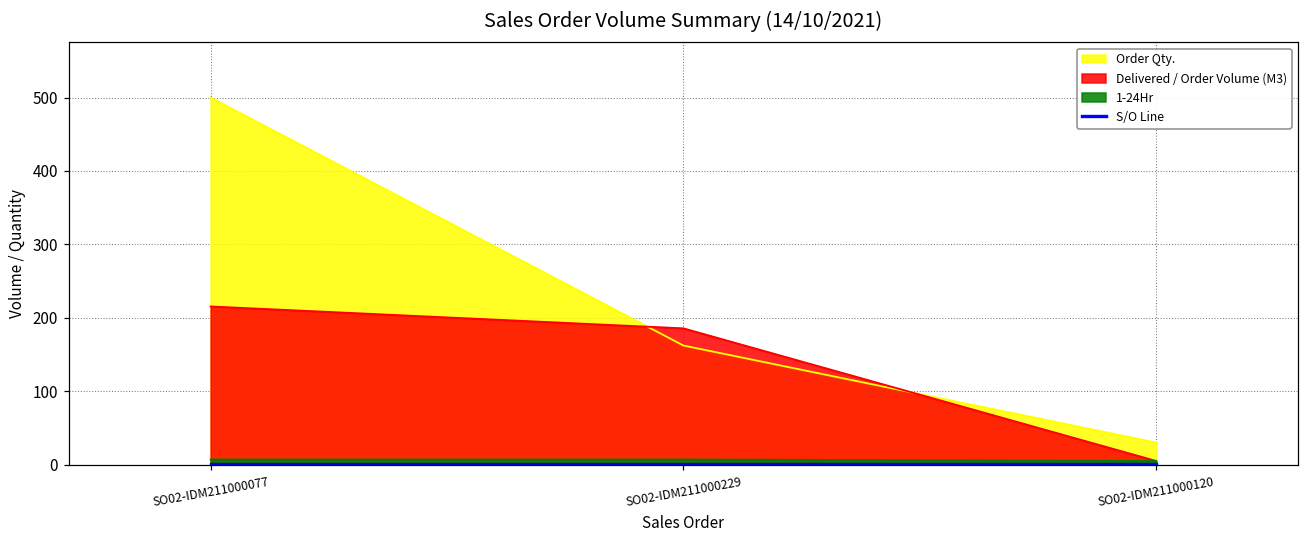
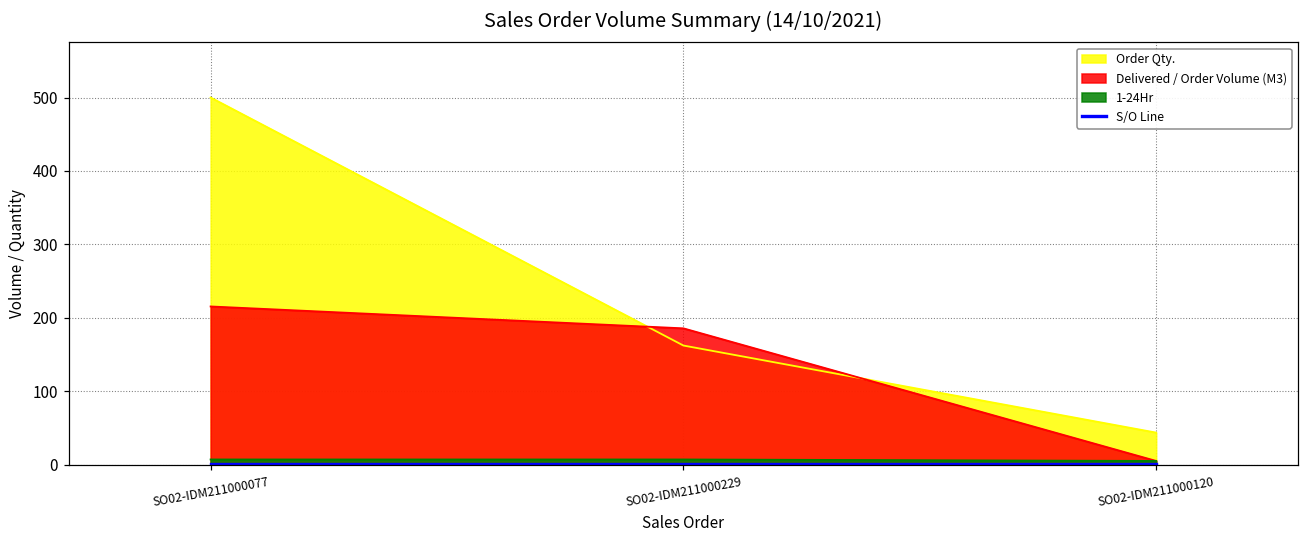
Order Qty., SO02-IDM211000120: 30 -> 40
